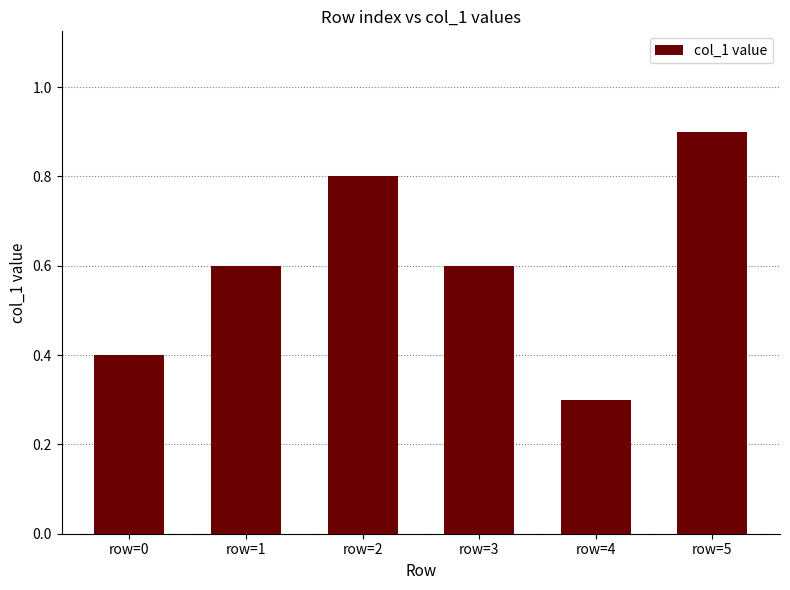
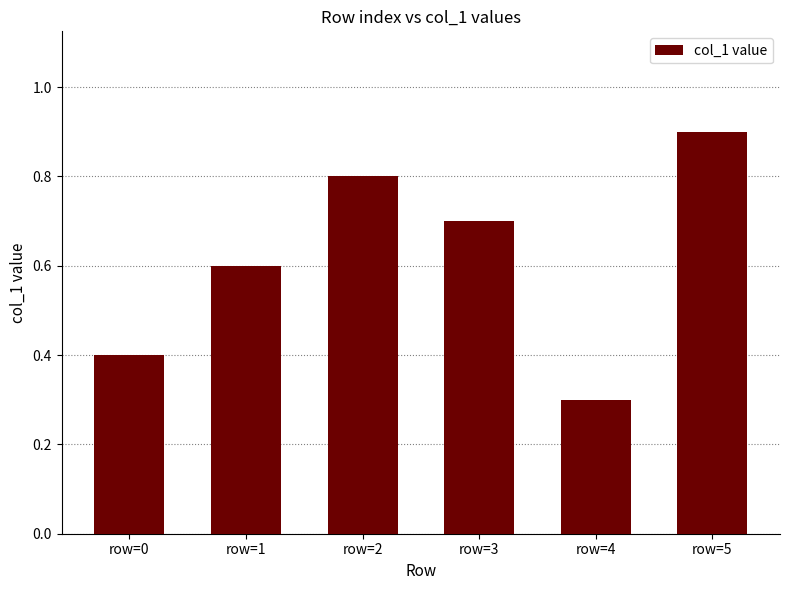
row=3: 0.6 -> 0.7
